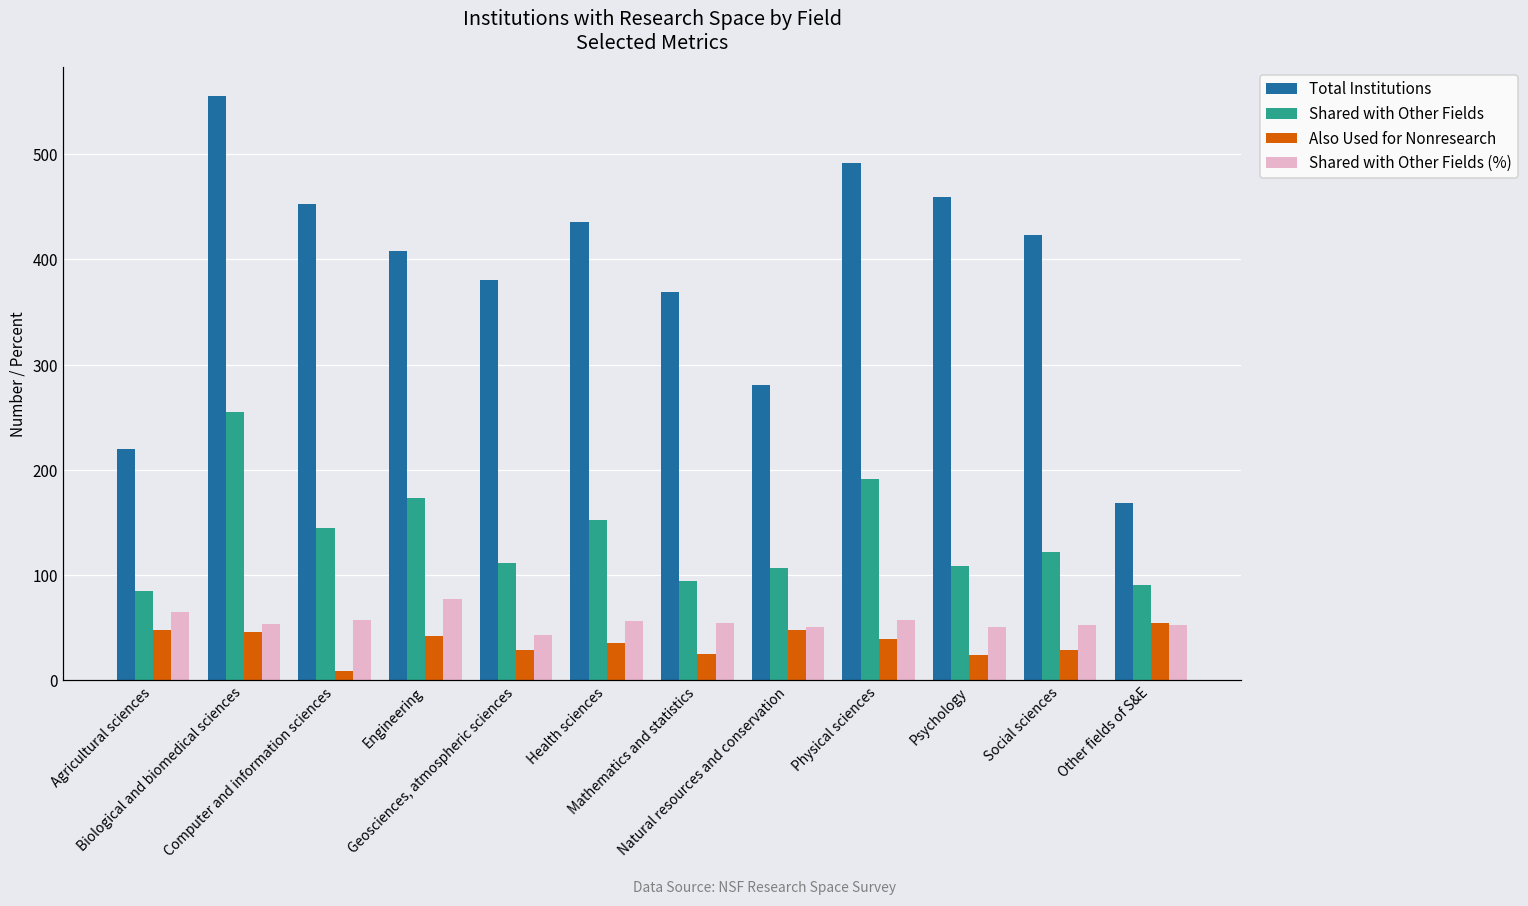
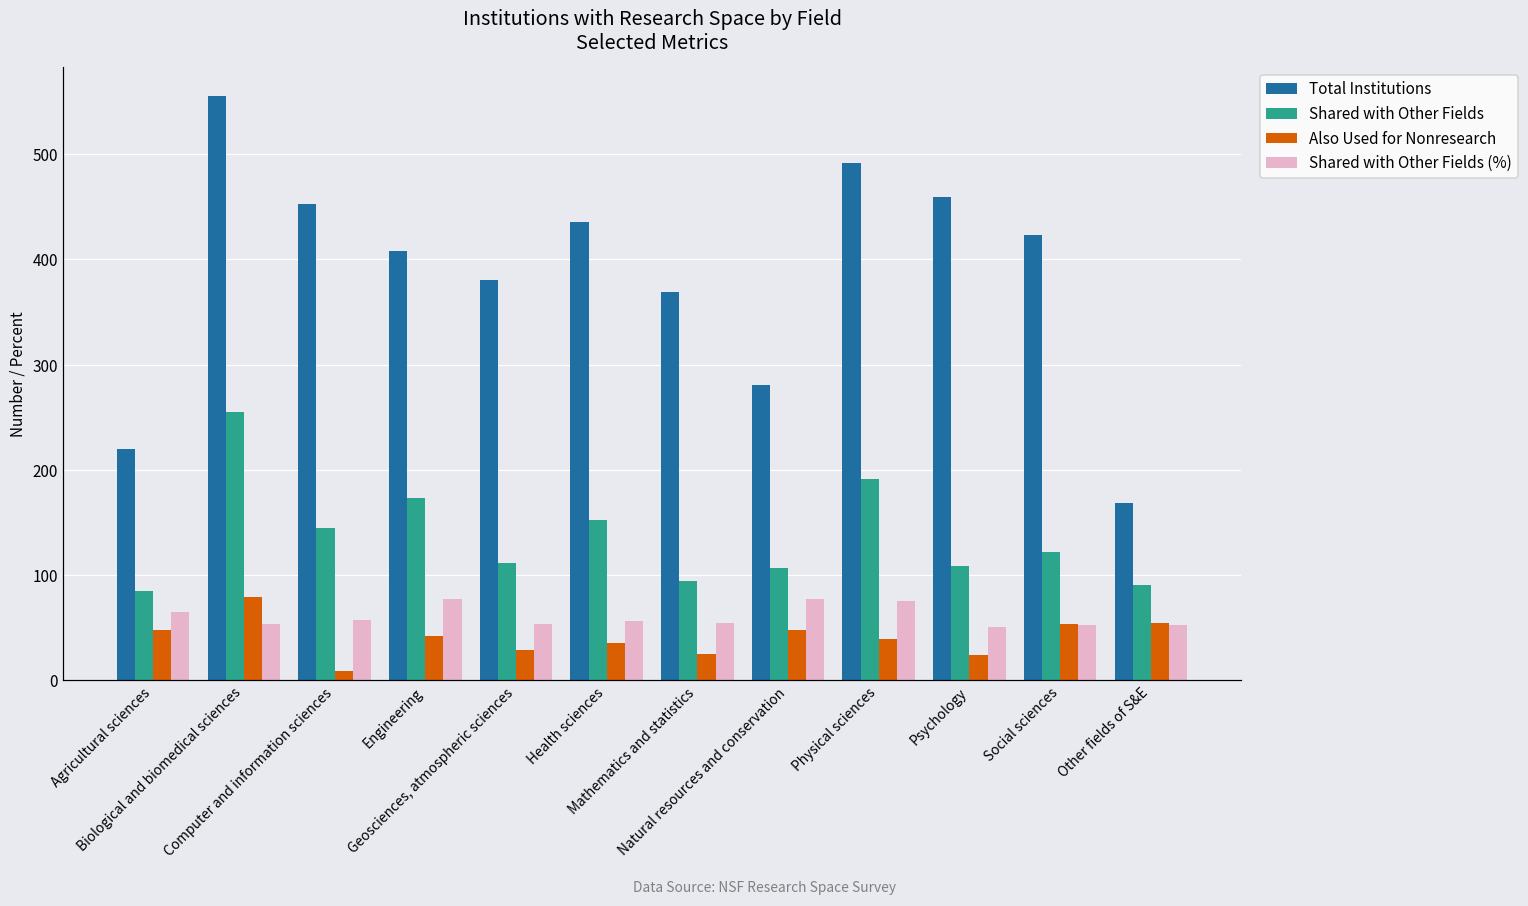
Also Used for Nonresearch, Biological and biomedical sciences: 50 -> 80
Shared with Other Fields (%), Geosciences, atmospheric sciences: 40 -> 50
Shared with Other Fields (%), Natural resources and conservation: 50 -> 80
Shared with Other Fields (%), Physical sciences: 60 -> 80
Also Used for Nonresearch, Social sciences: 30 -> 50
